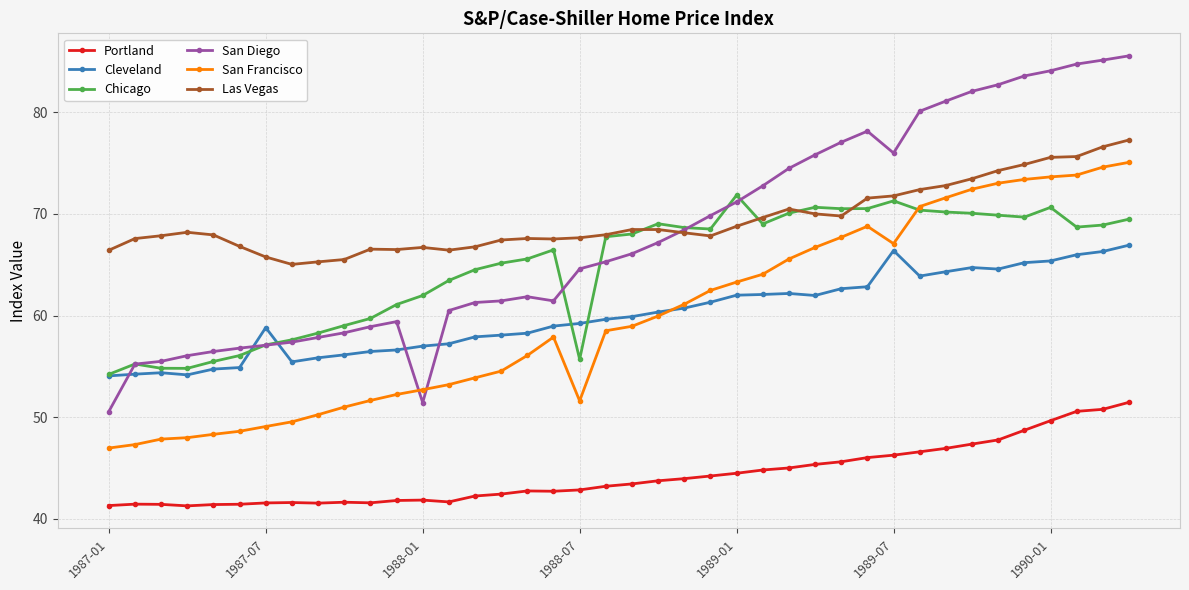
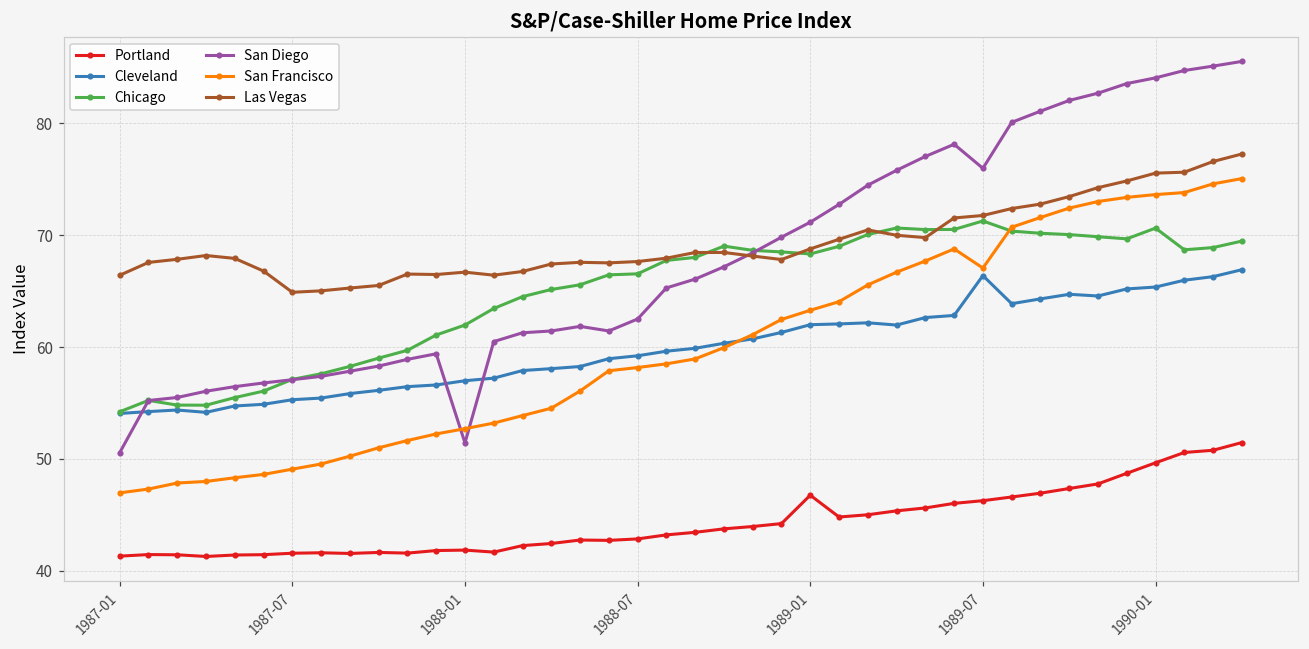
Cleveland, 1987-07: 58.8 -> 55.3
Las Vegas, 1987-07: 65.8 -> 64.9
Chicago, 1988-07: 55.7 -> 66.6
San Diego, 1988-07: 64.6 -> 62.5
San Francisco, 1988-07: 51.6 -> 58.2
Portland, 1989-01: 44.5 -> 46.8
Chicago, 1989-01: 71.8 -> 68.3
